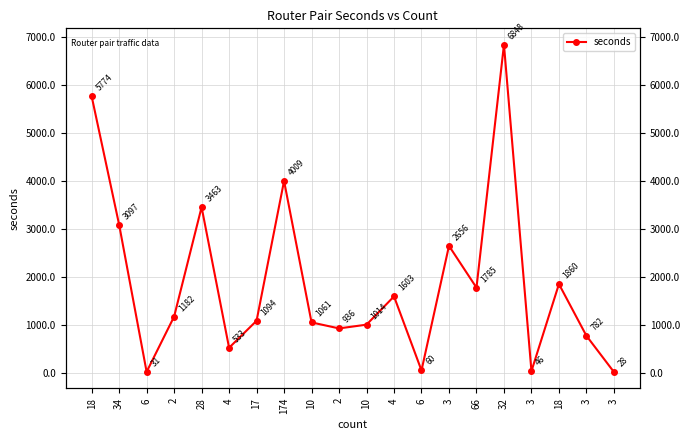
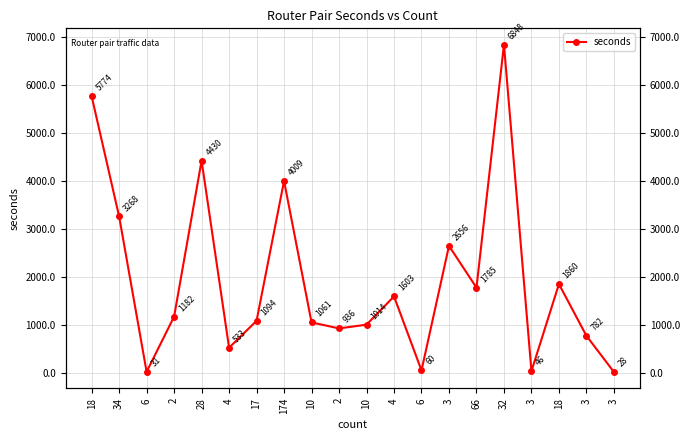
34: 3097 -> 3268
28: 3463 -> 4430
